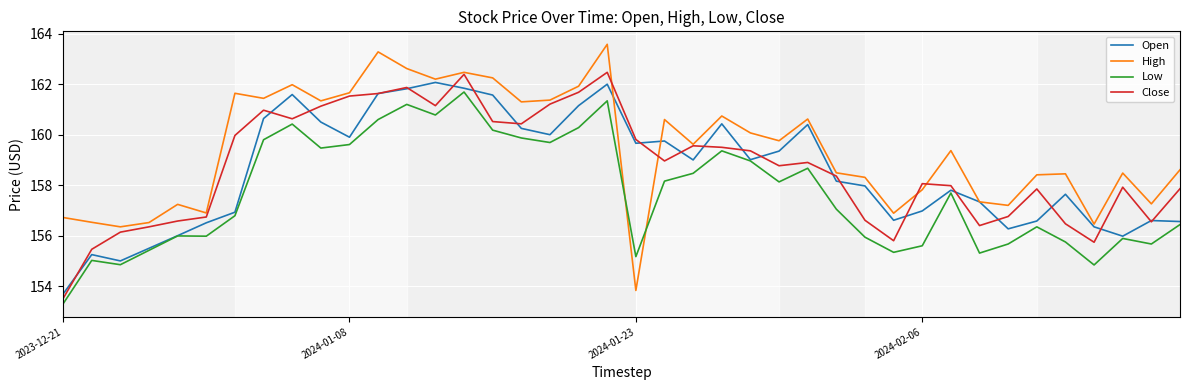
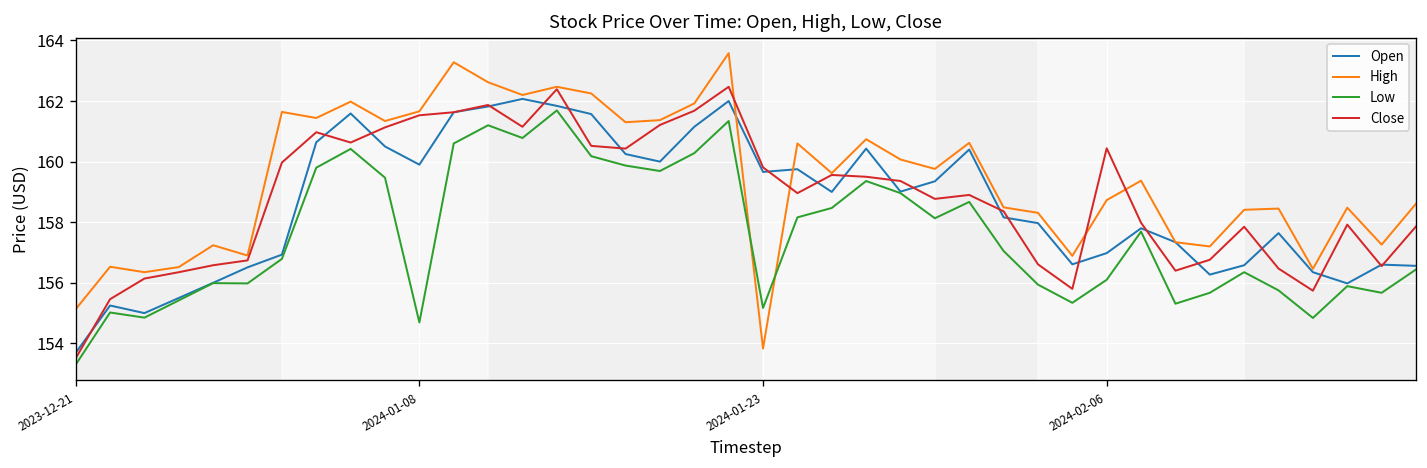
High, 2023-12-21: 156.7 -> 155.1
Low, 2024-01-08: 159.6 -> 154.7
High, 2024-02-06: 157.8 -> 158.7
Low, 2024-02-06: 155.6 -> 156.1
Close, 2024-02-06: 158.1 -> 160.4
